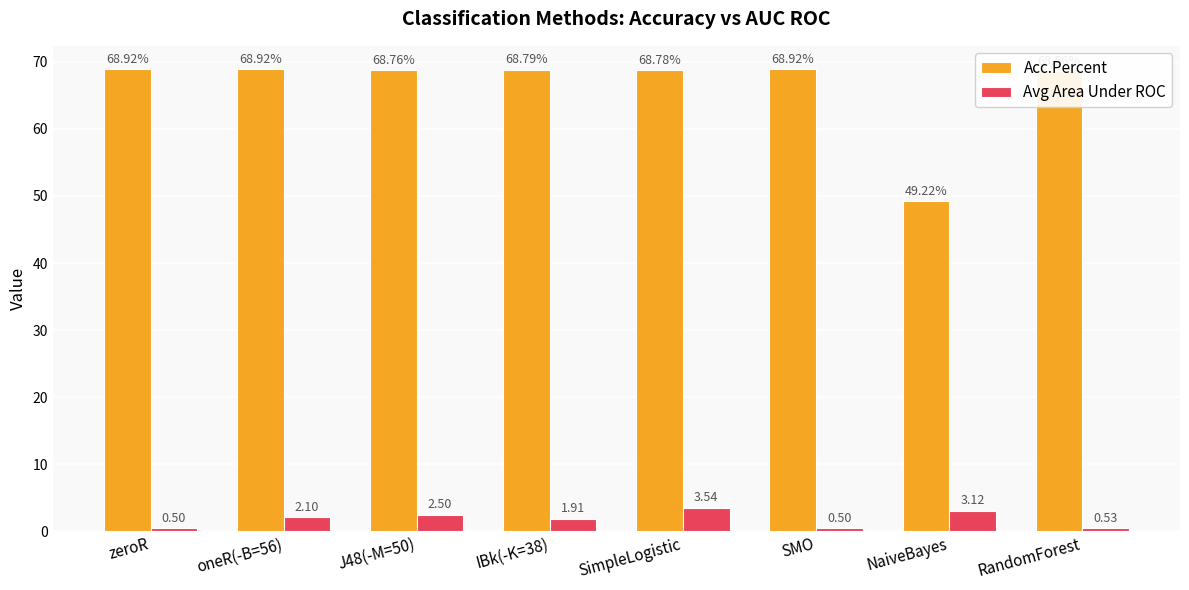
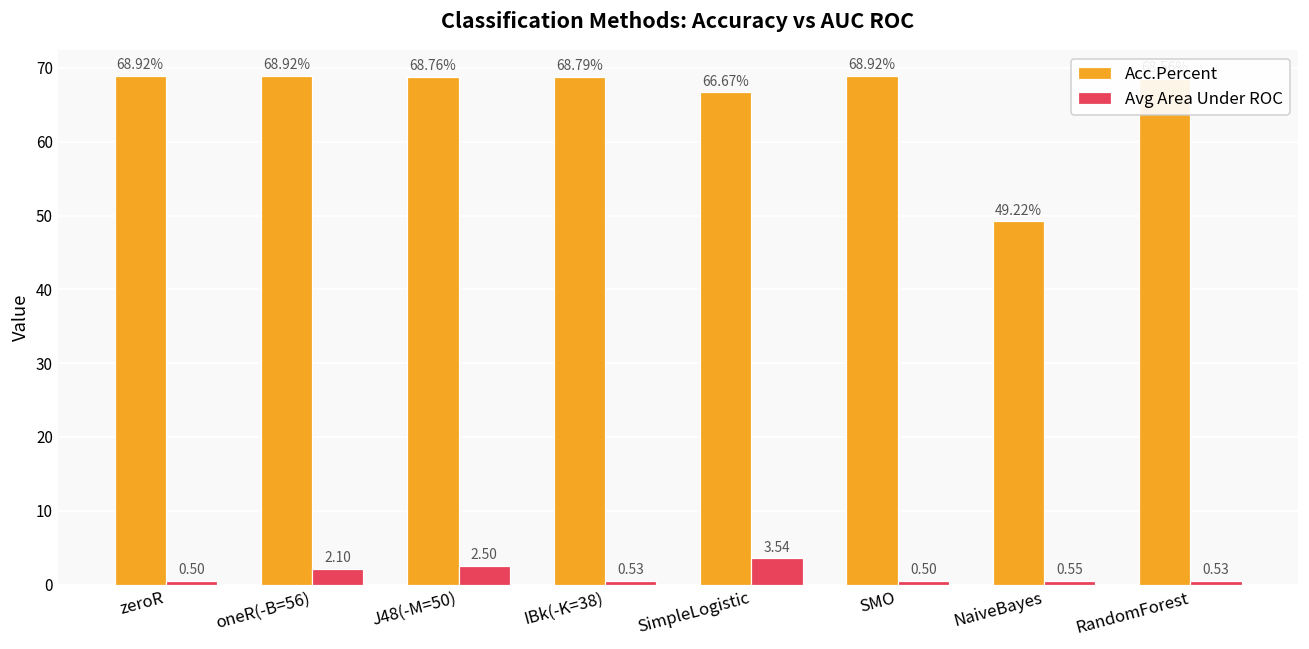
Avg Area Under ROC, IBk(-K=38): 1.91 -> 0.53
Acc.Percent, SimpleLogistic: 68.78% -> 66.67%
Avg Area Under ROC, NaiveBayes: 3.12 -> 0.55
